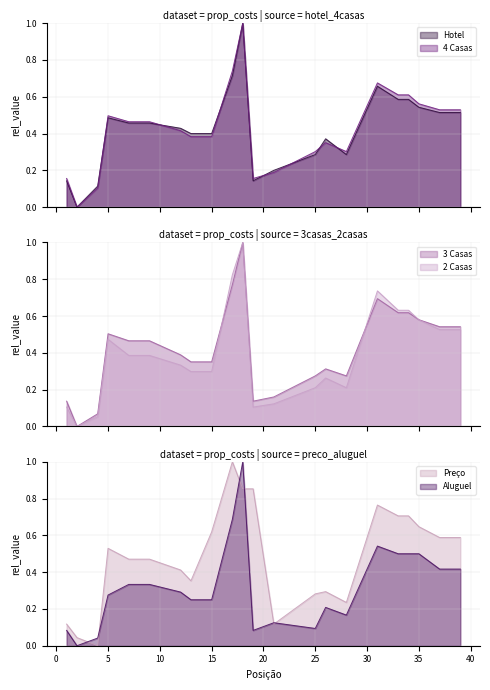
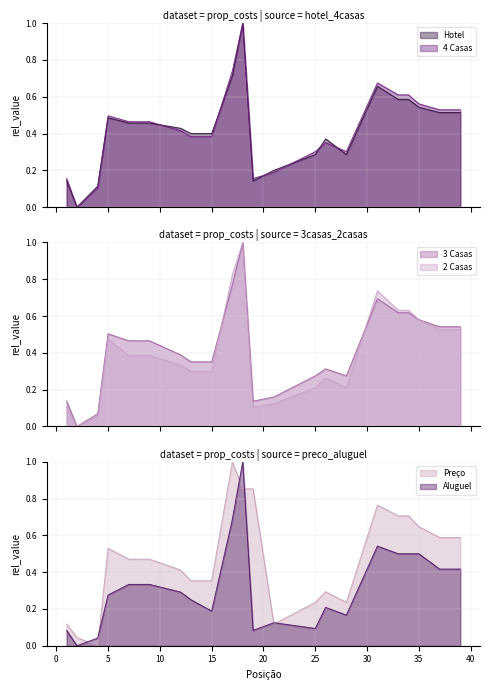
dataset = prop_costs | source = preco_aluguel, Preço, 15: 0.62 -> 0.35
dataset = prop_costs | source = preco_aluguel, Aluguel, 15: 0.25 -> 0.19
dataset = prop_costs | source = preco_aluguel, Preço, 25: 0.28 -> 0.24
